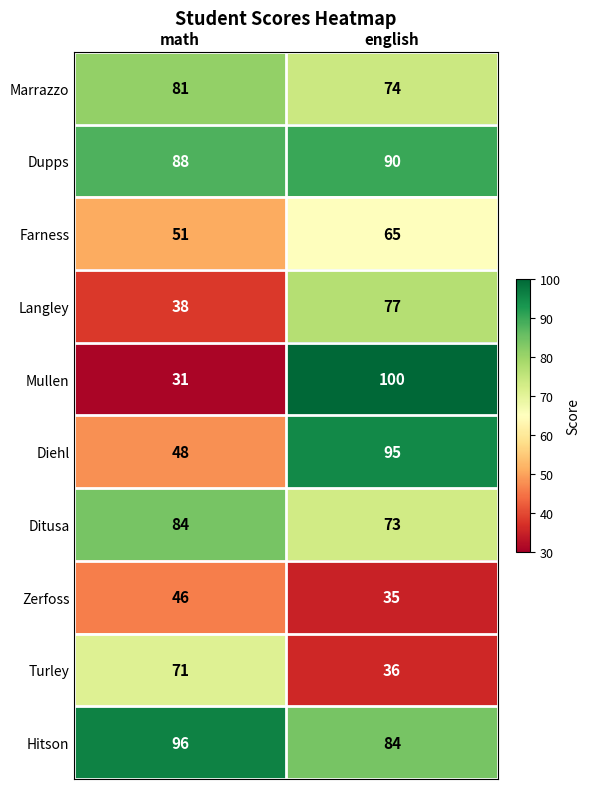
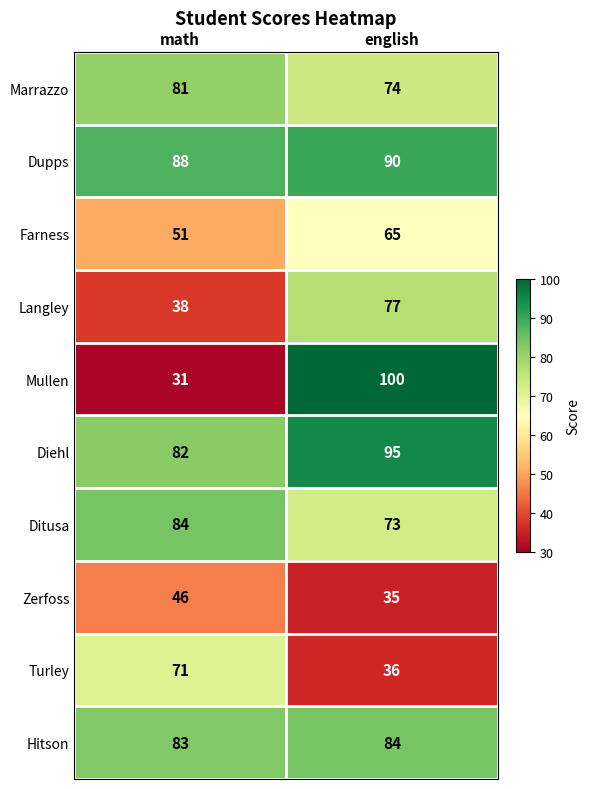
Diehl, math: 48 -> 82
Hitson, math: 96 -> 83
